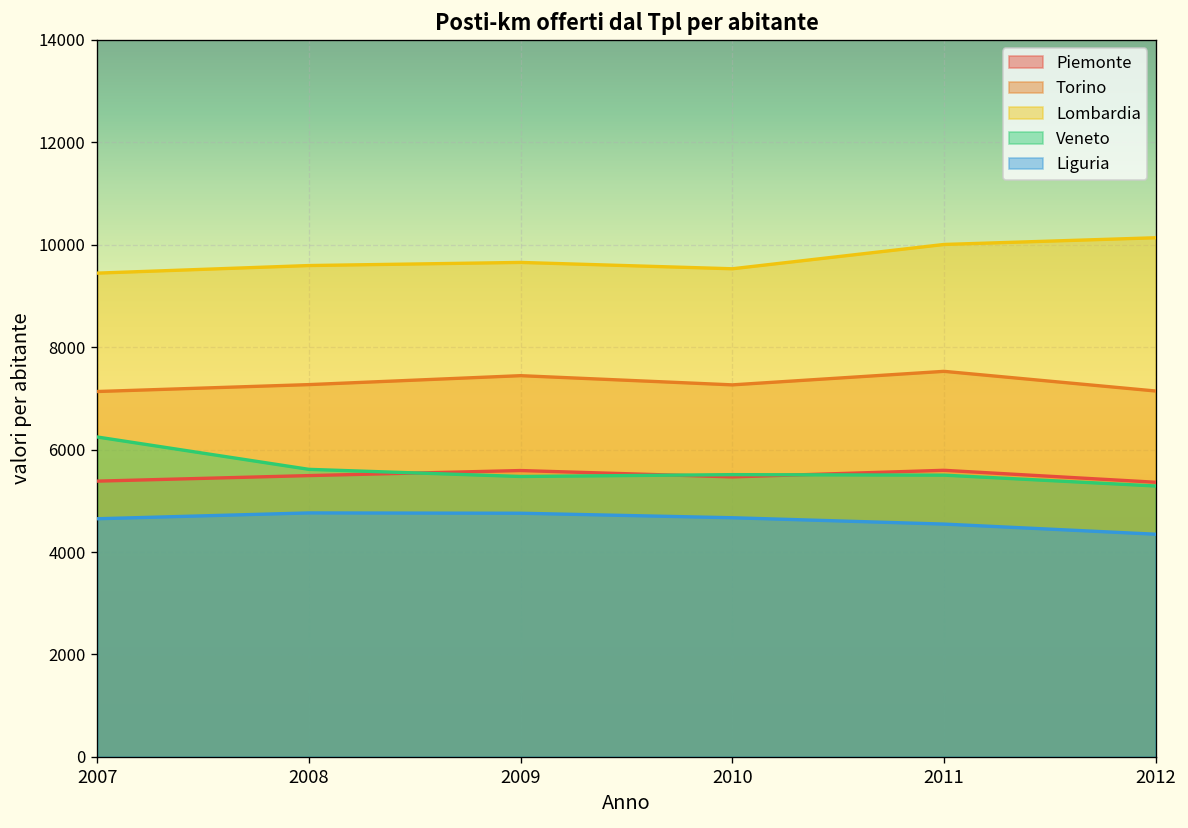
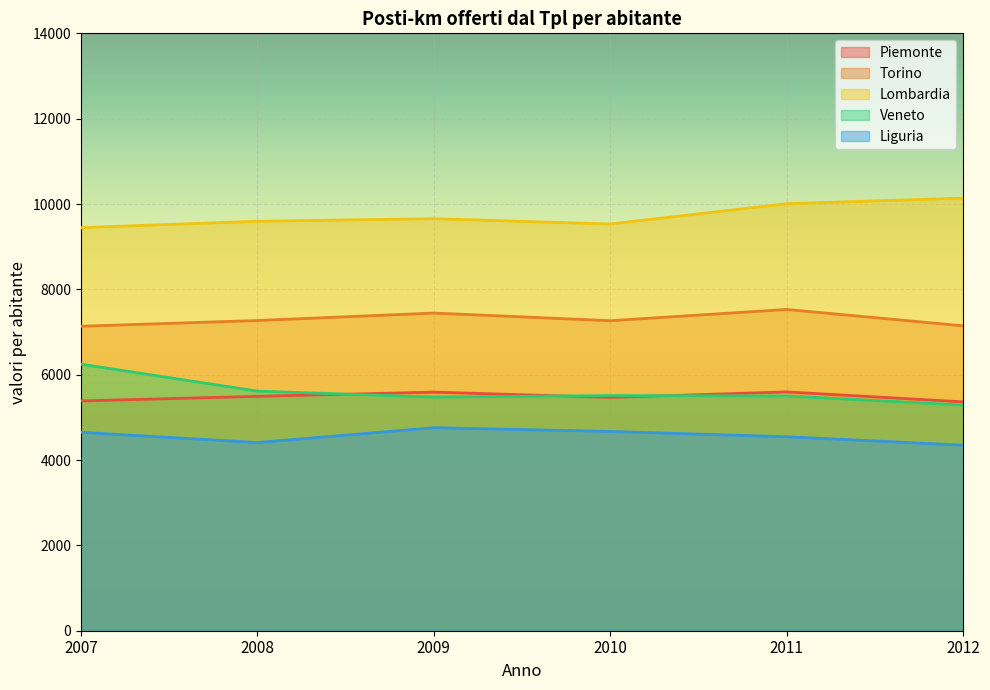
Liguria, 2008: 4800 -> 4400
